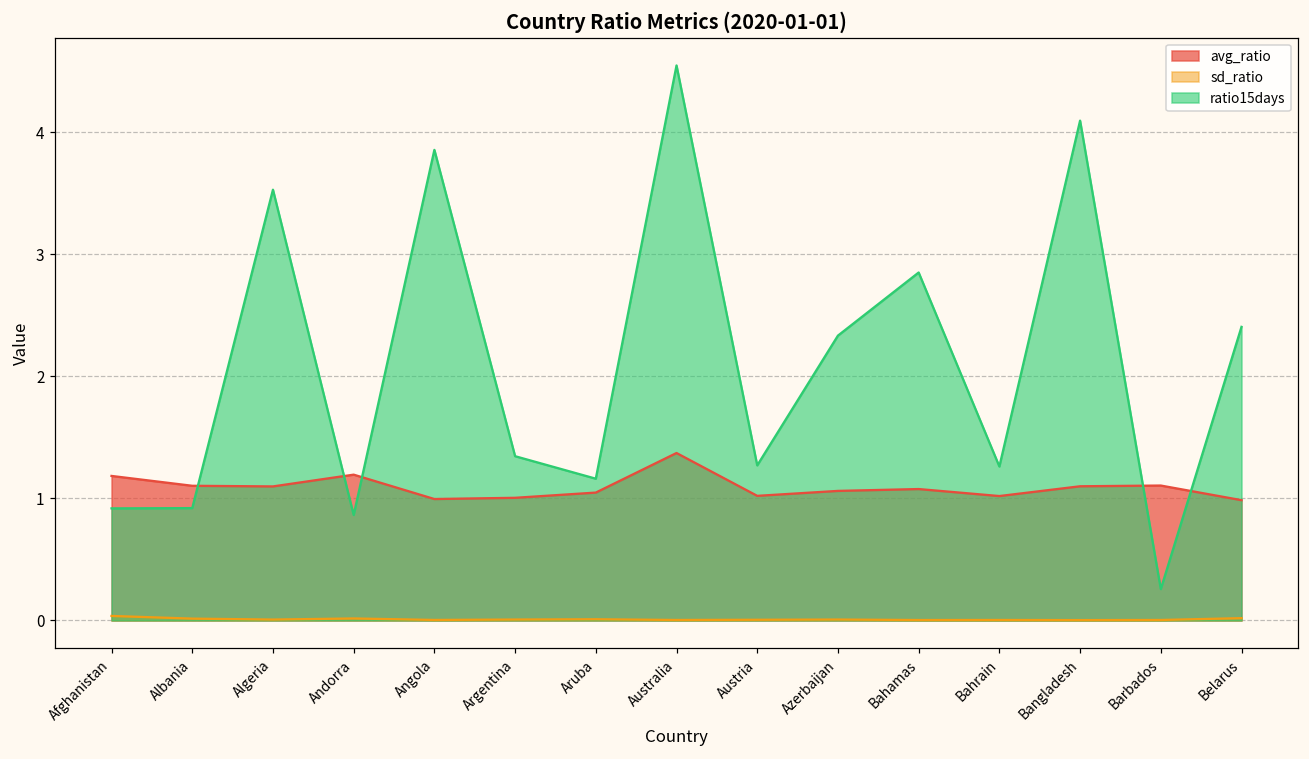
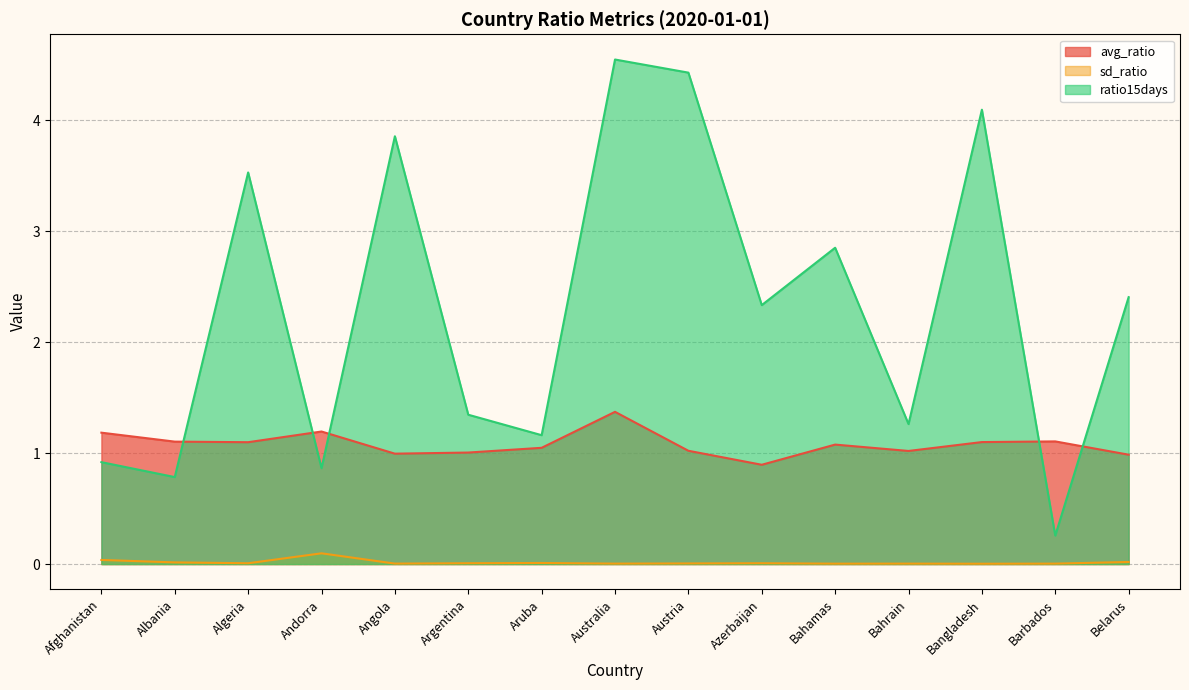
ratio15days, Albania: 0.92 -> 0.78
sd_ratio, Andorra: 0.02 -> 0.10
ratio15days, Austria: 1.27 -> 4.43
avg_ratio, Azerbaijan: 1.06 -> 0.89
